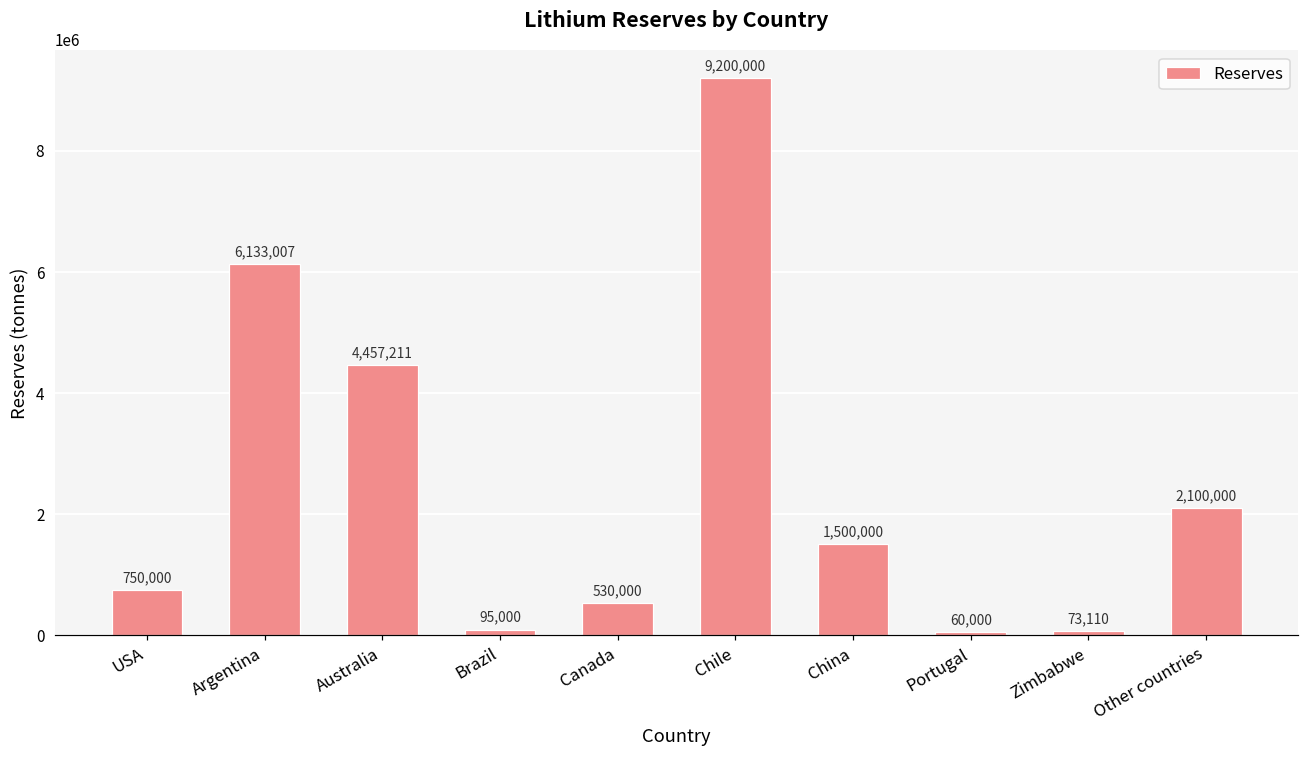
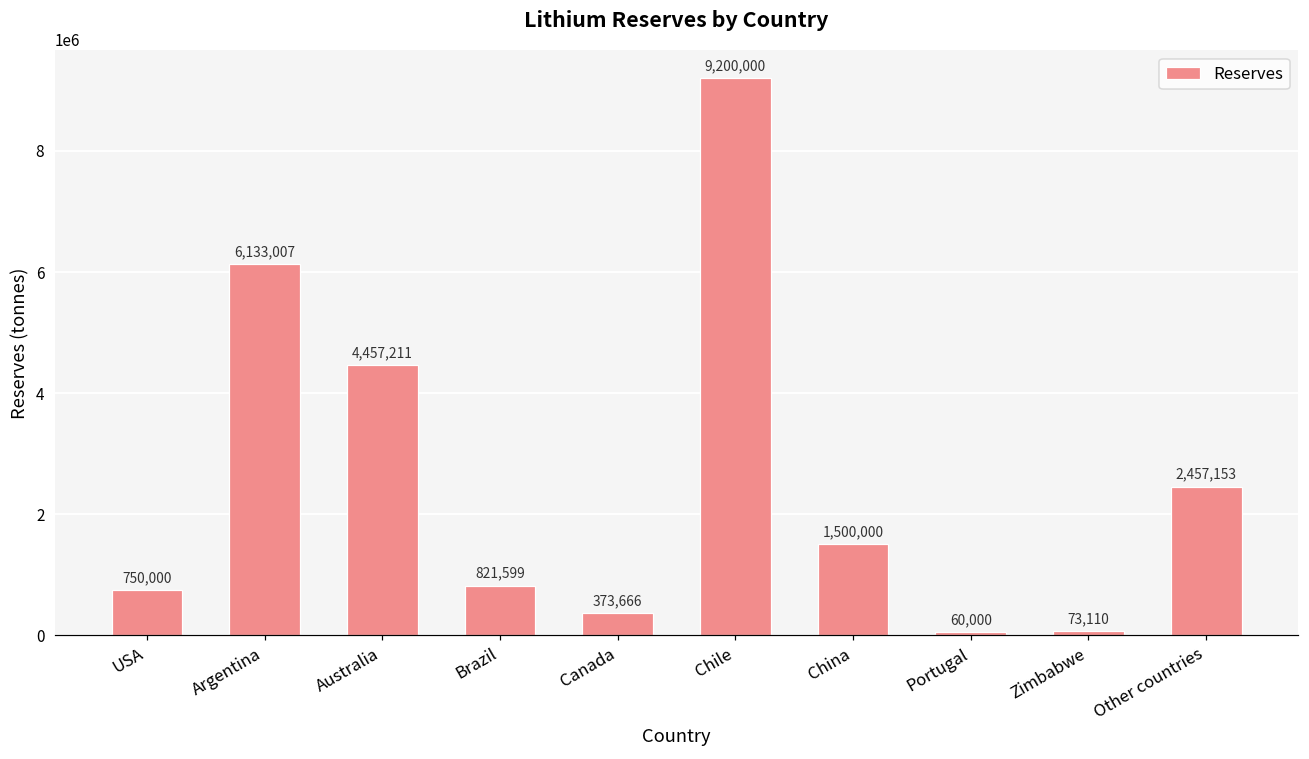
Brazil: 95,000 -> 821,599
Canada: 530,000 -> 373,666
Other countries: 2,100,000 -> 2,457,153
